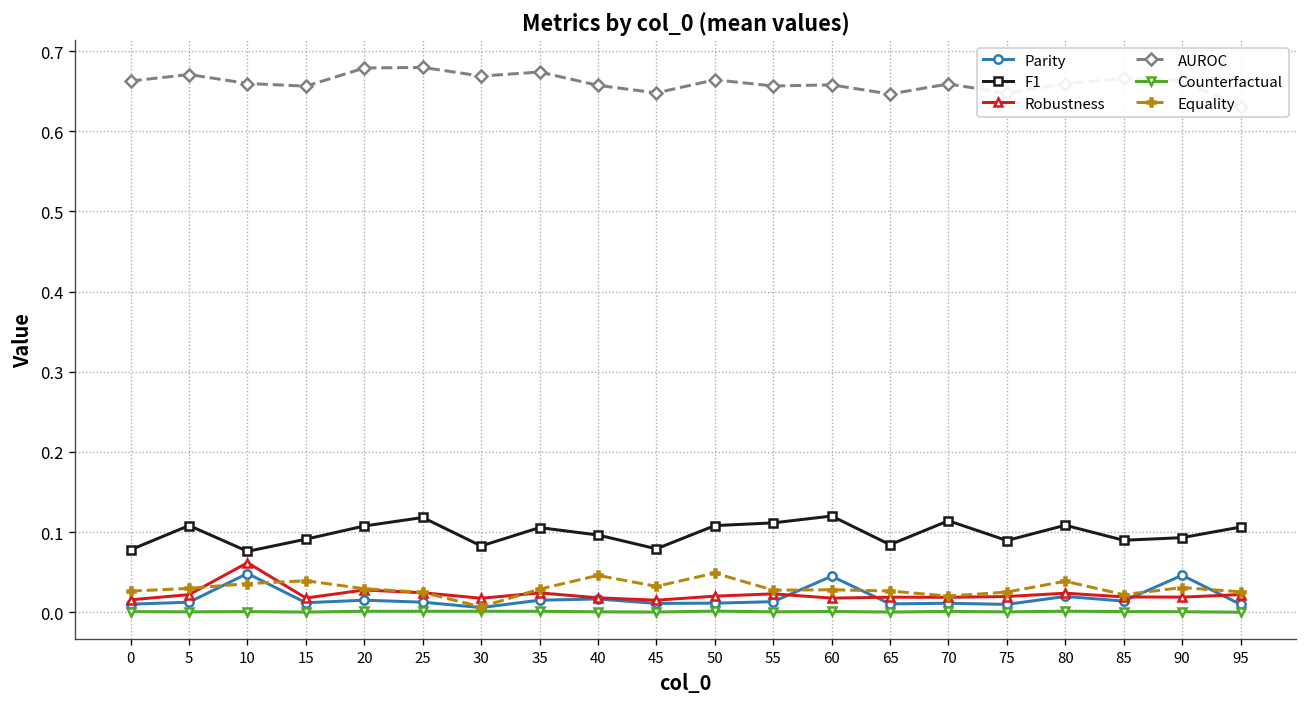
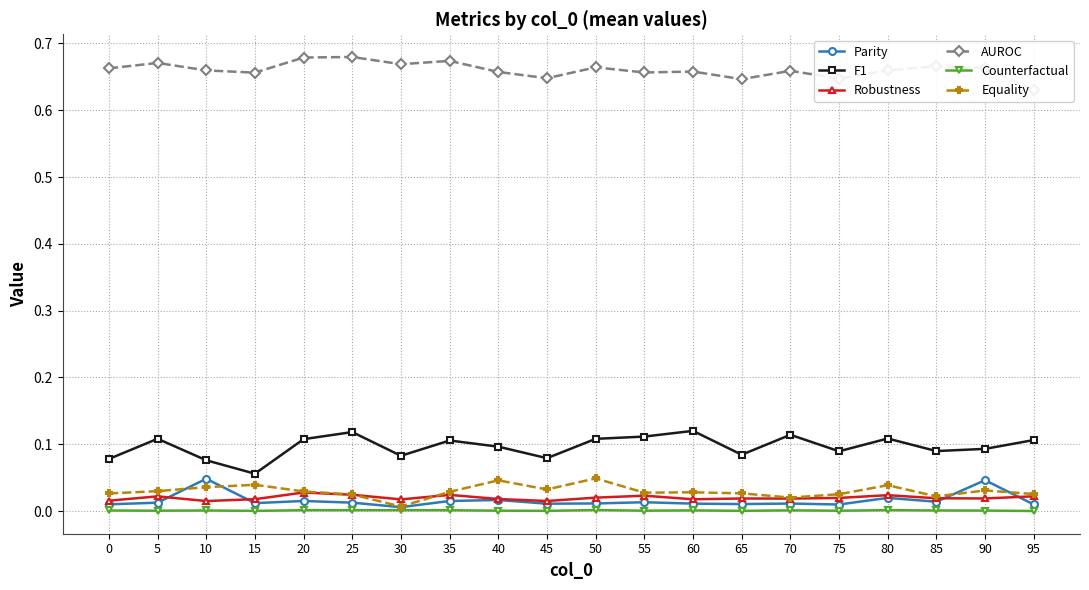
Robustness, 10: 0.06 -> 0.02
F1, 15: 0.09 -> 0.06
Parity, 60: 0.05 -> 0.01
